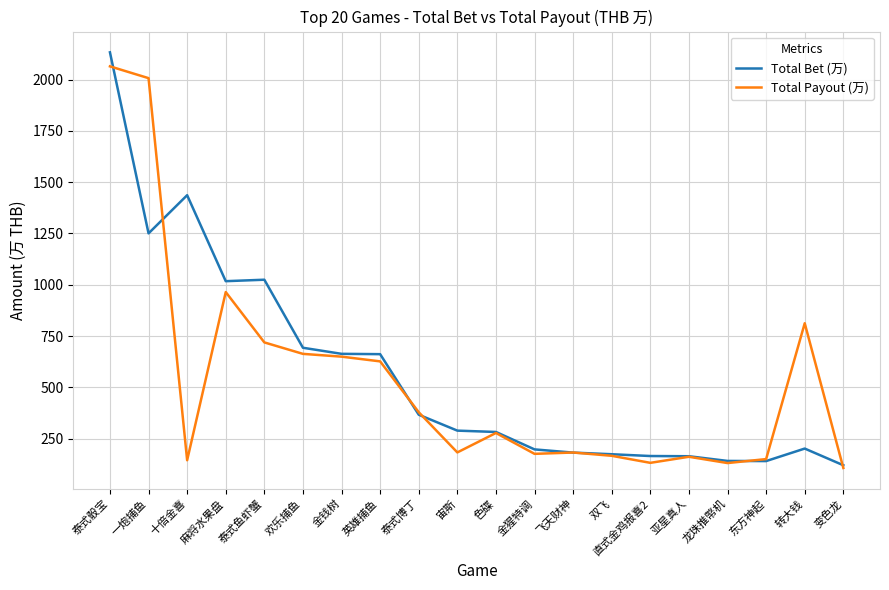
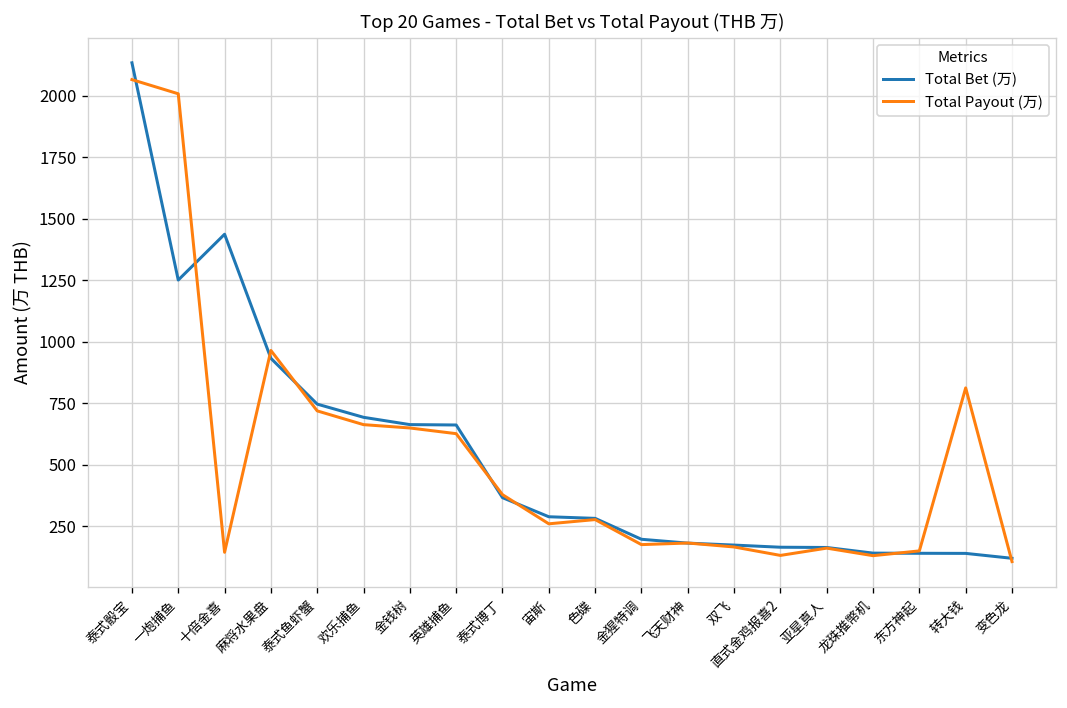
Total Bet (万), 麻将水果盘: 1020 -> 930
Total Bet (万), 泰式鱼虾蟹: 1020 -> 750
Total Payout (万), 宙斯: 180 -> 260
Total Bet (万), 转大钱: 200 -> 140
